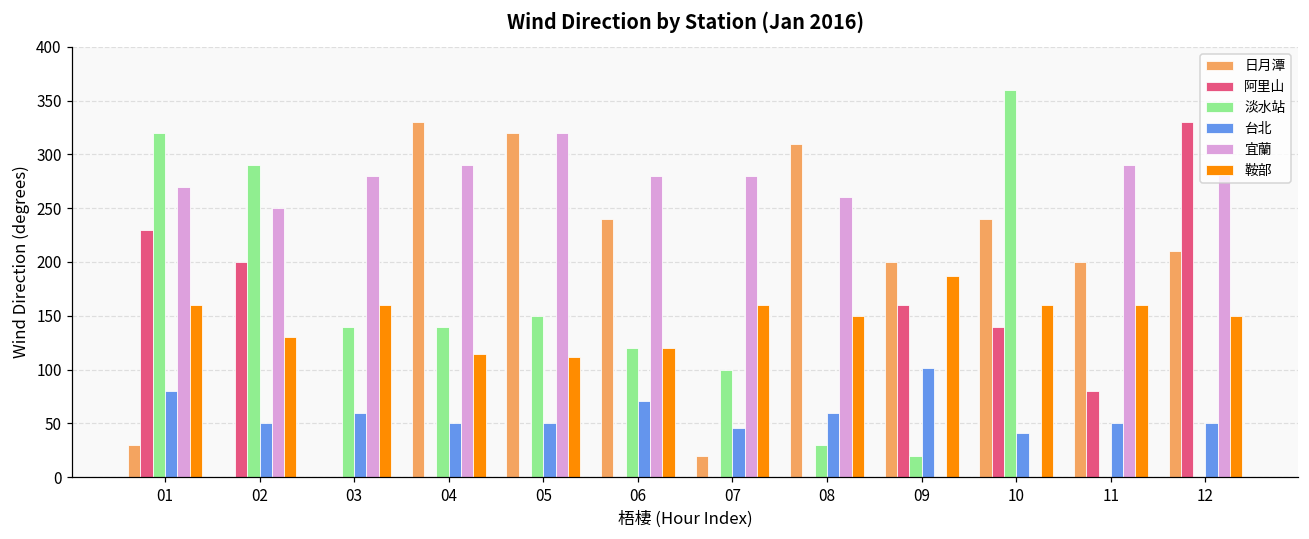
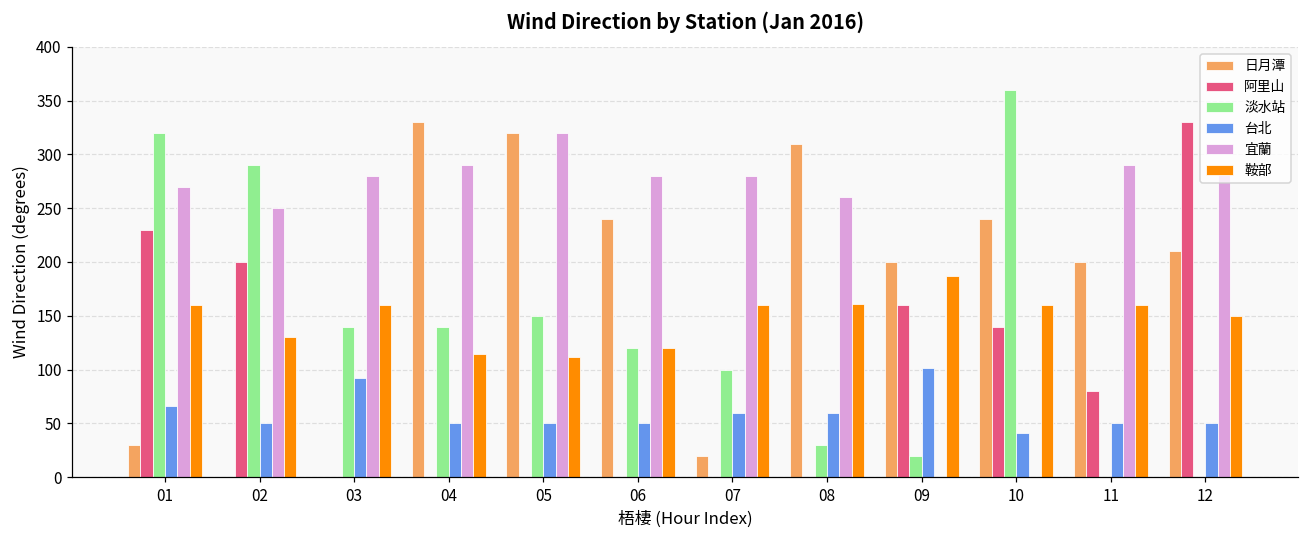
台北, 01: 80 -> 70
台北, 03: 60 -> 90
台北, 06: 70 -> 50
台北, 07: 50 -> 60
鞍部, 08: 150 -> 160
